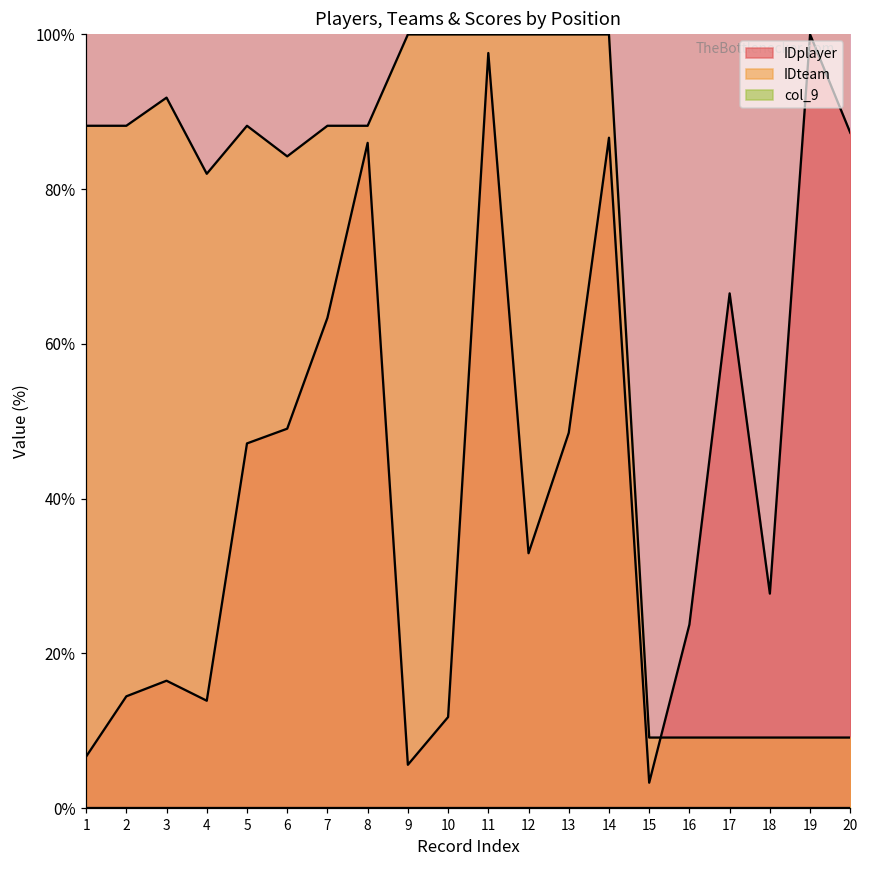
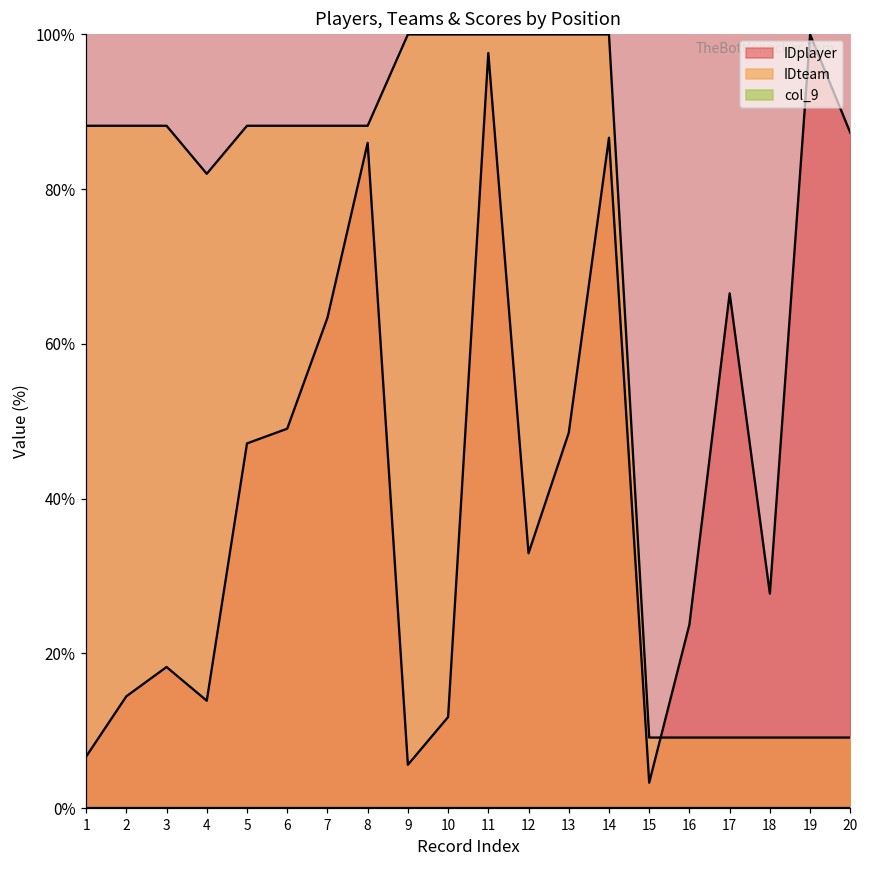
IDplayer, 3: 16% -> 18%
IDteam, 3: 92% -> 88%
IDteam, 6: 84% -> 88%
